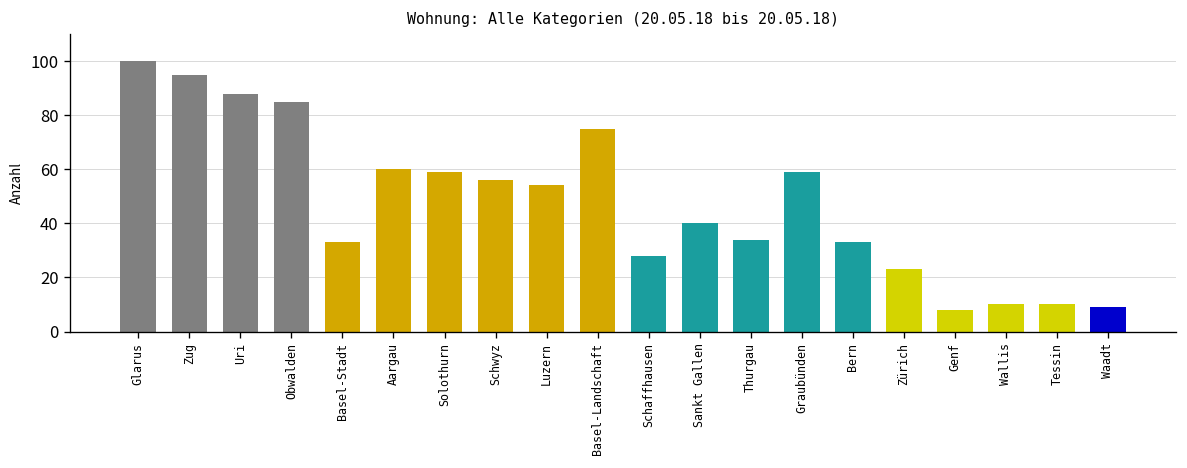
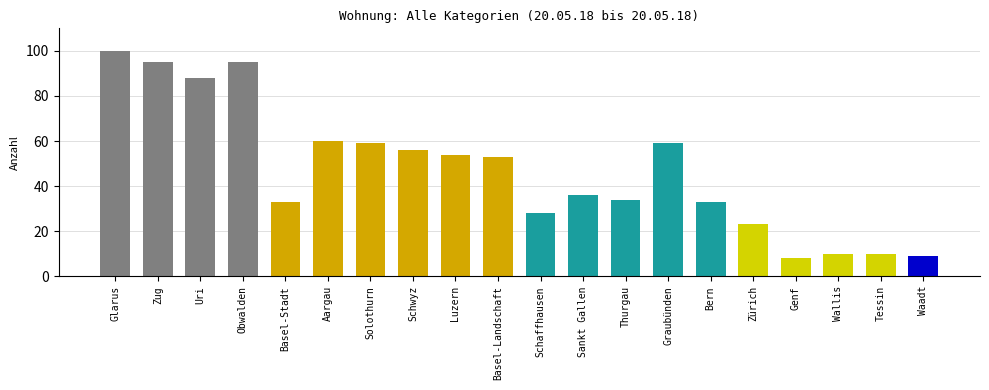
Obwalden: 85 -> 95
Basel-Landschaft: 75 -> 53
Sankt Gallen: 40 -> 36
